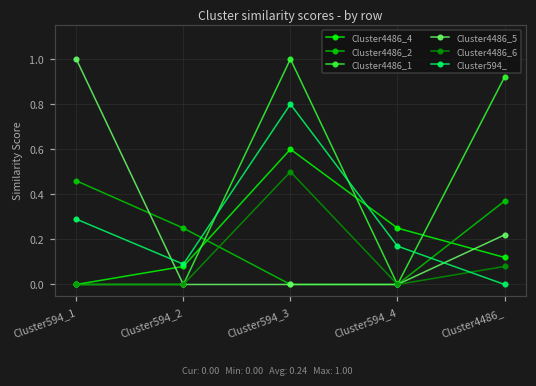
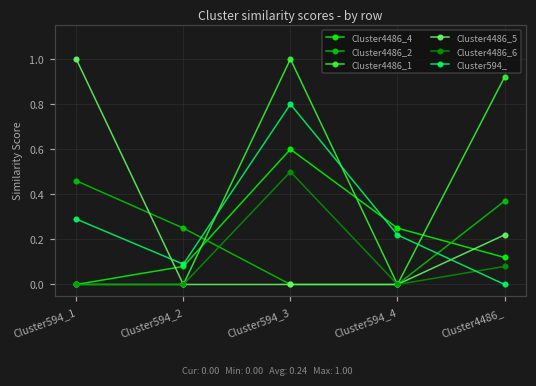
Cluster594_, Cluster594_4: 0.17 -> 0.22
